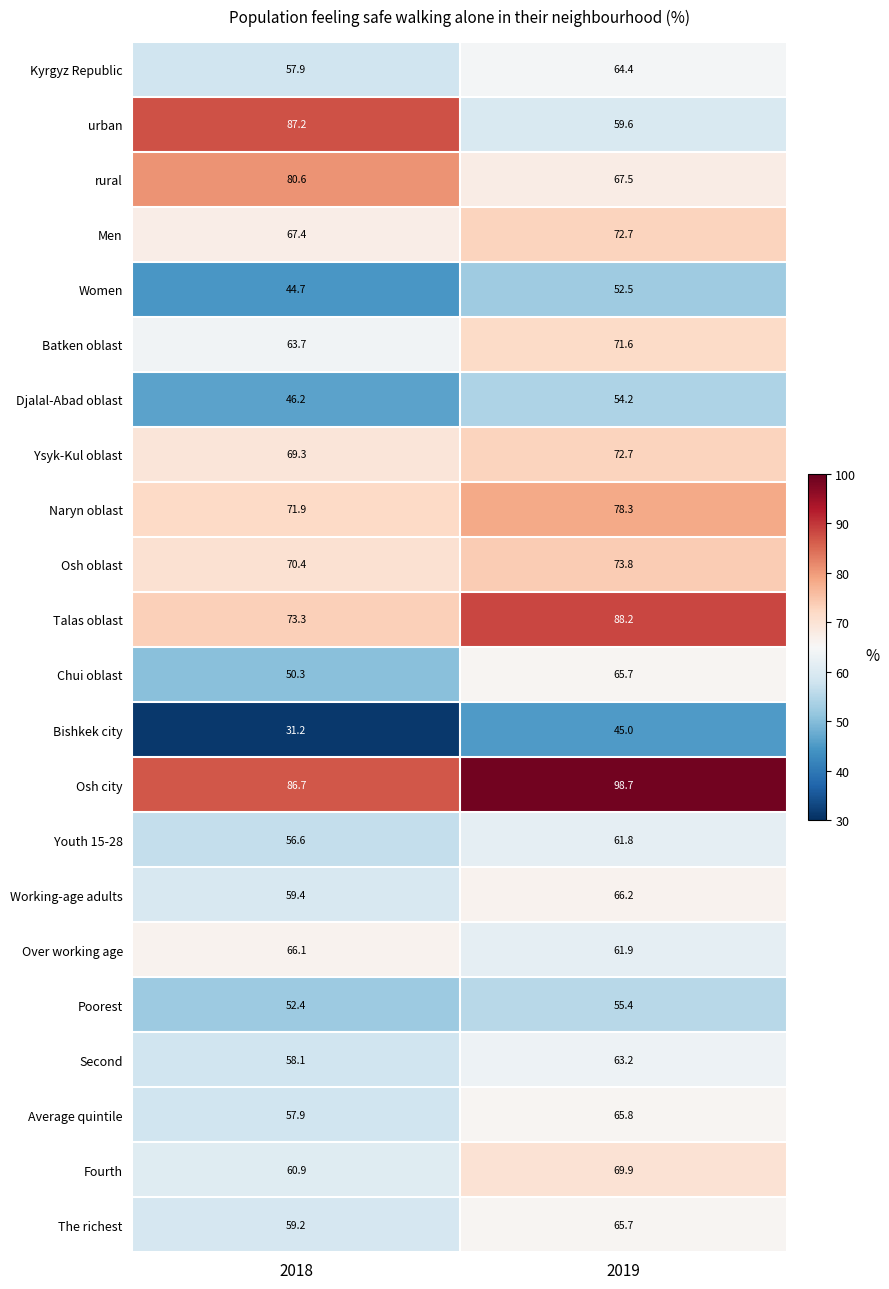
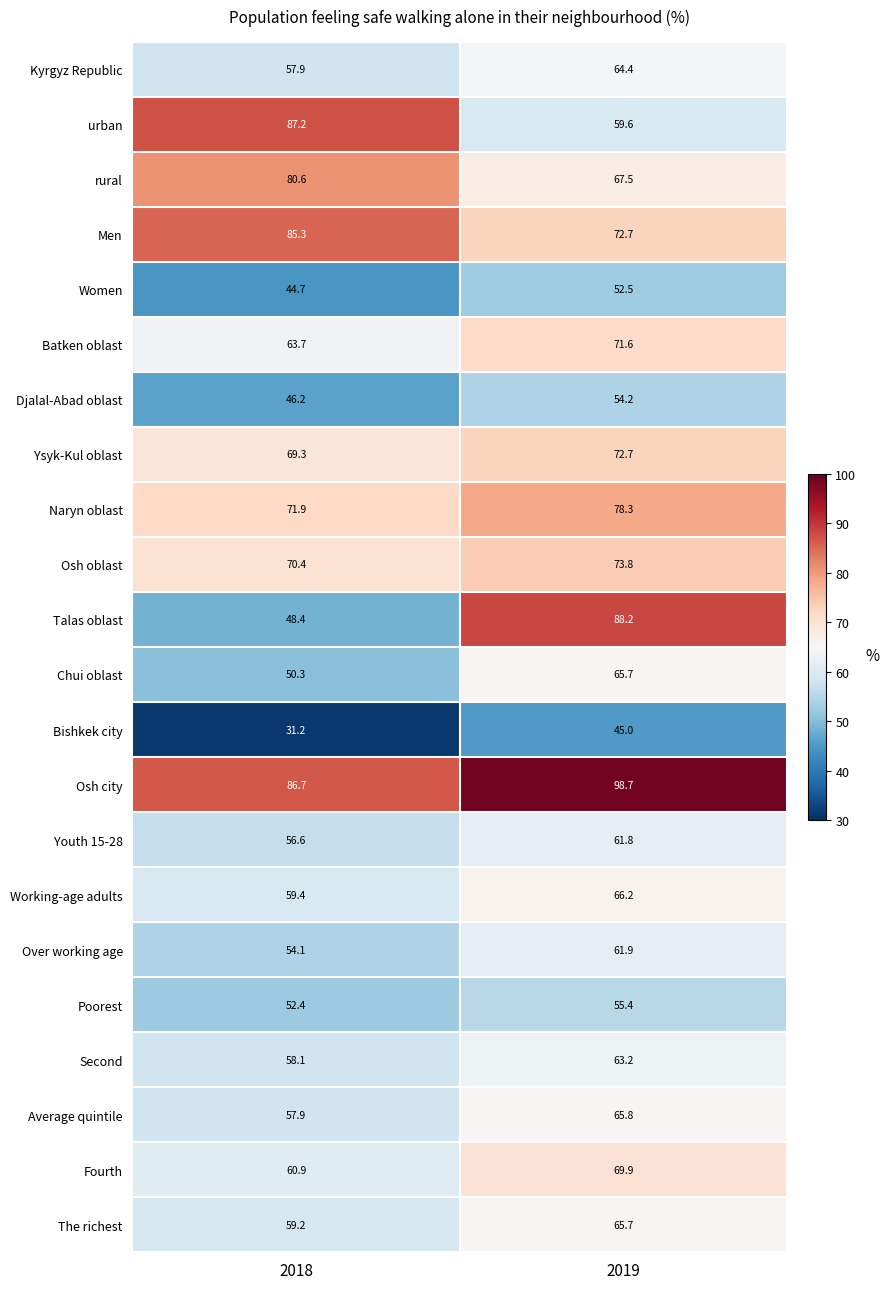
Men, 2018: 67.4 -> 85.3
Talas oblast, 2018: 73.3 -> 48.4
Over working age, 2018: 66.1 -> 54.1
